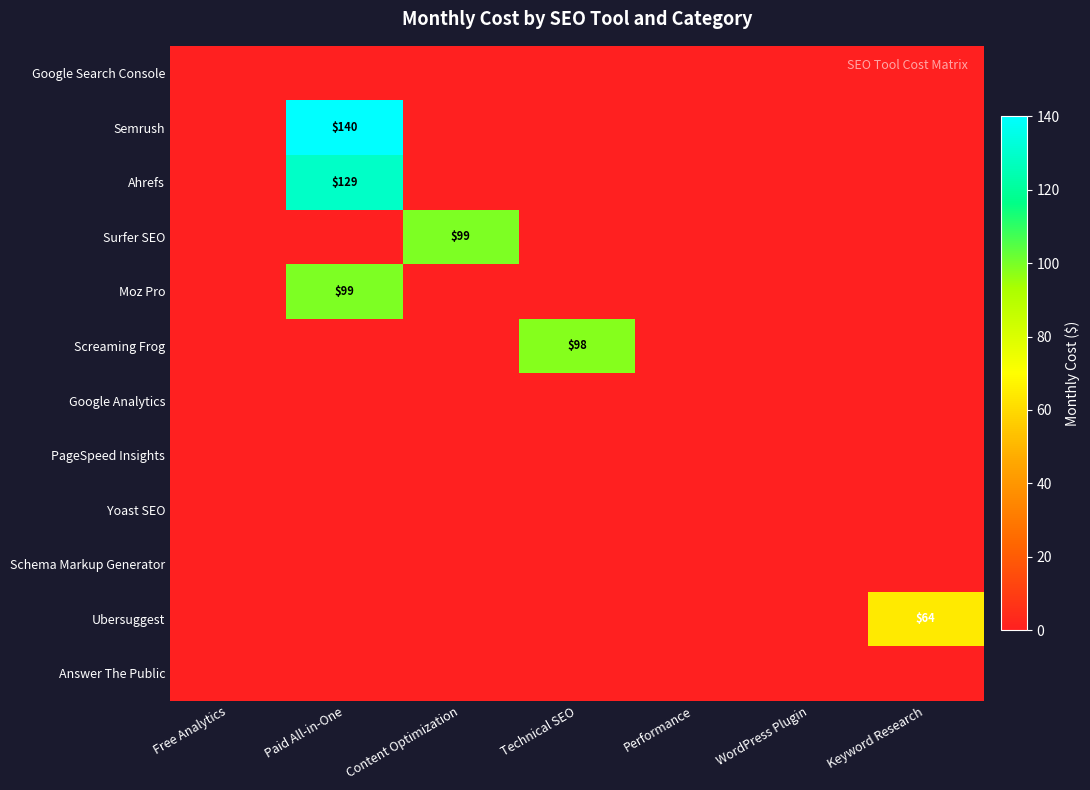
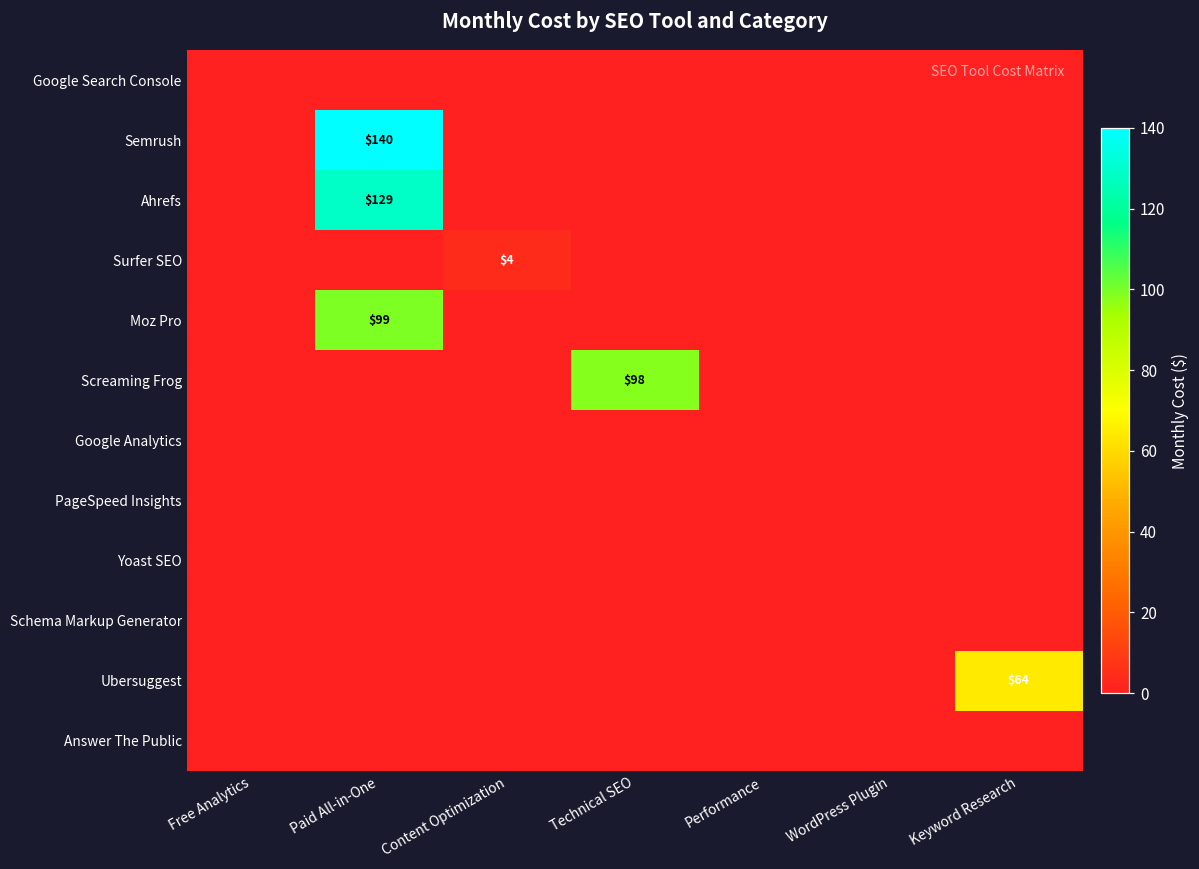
Surfer SEO, Content Optimization: $99 -> $4
